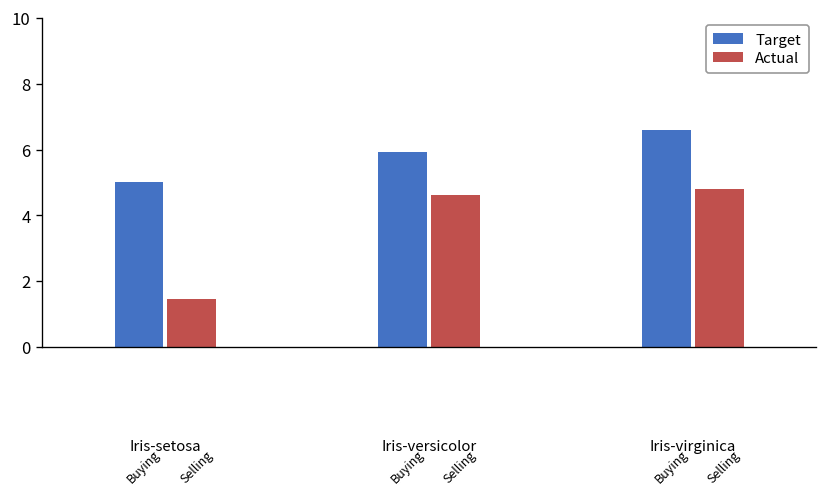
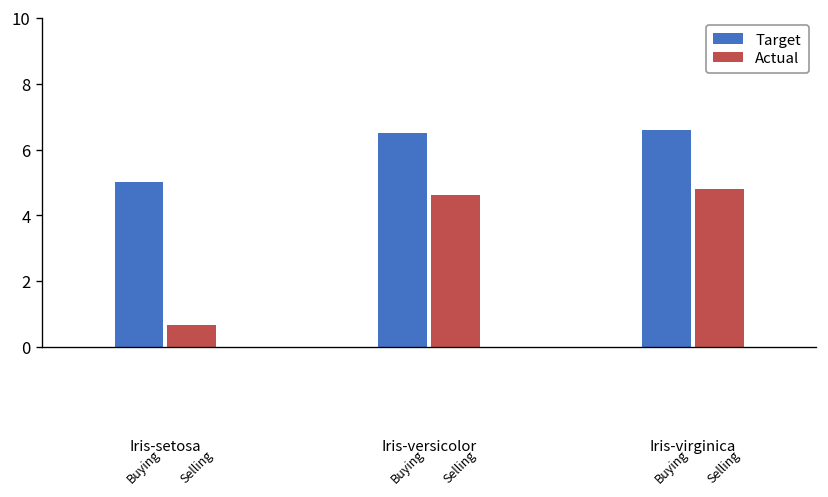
Actual, Iris-setosa: 1.5 -> 0.7
Target, Iris-versicolor: 5.9 -> 6.5
